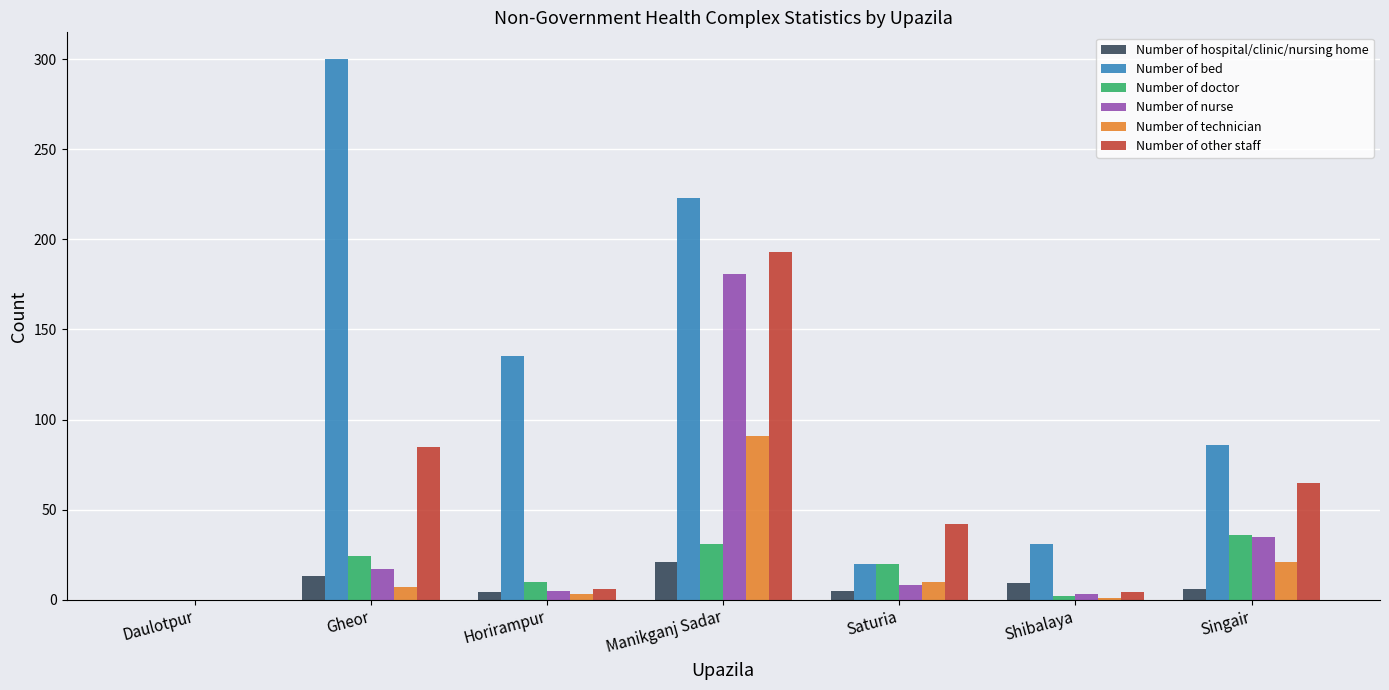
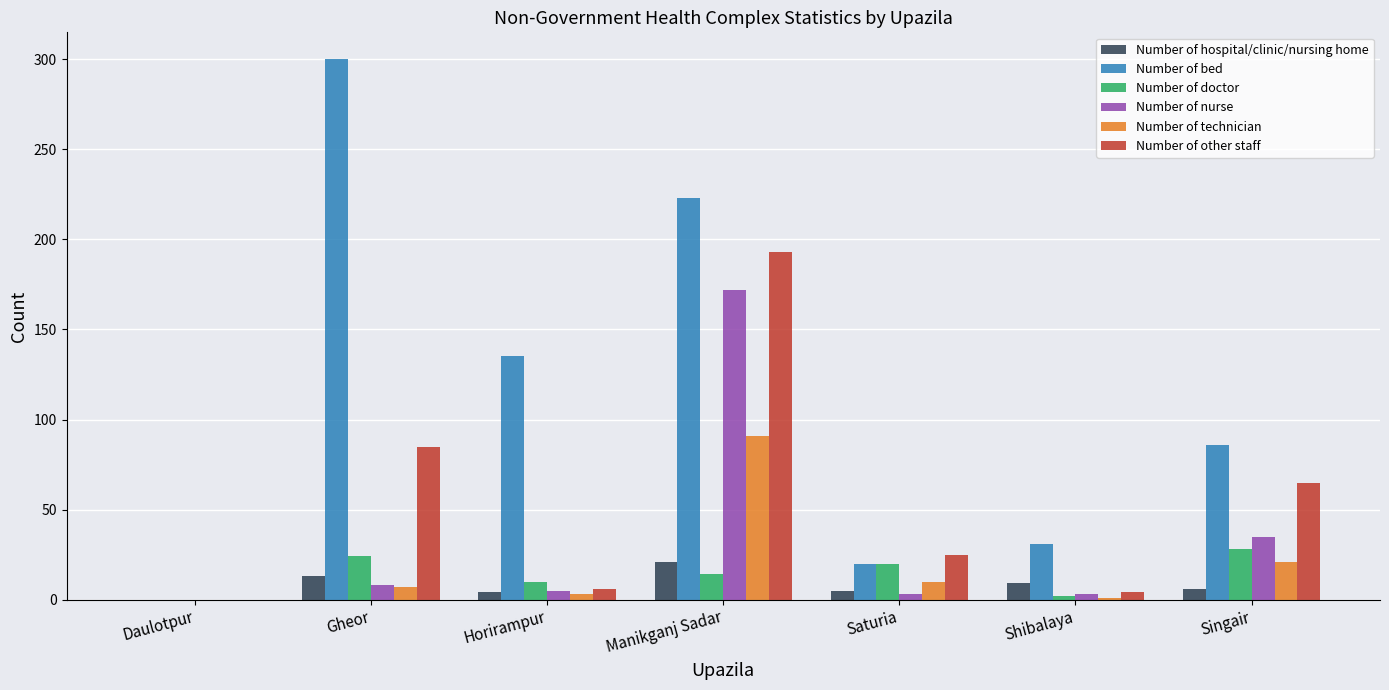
Number of nurse, Gheor: 17 -> 8
Number of doctor, Manikganj Sadar: 31 -> 14
Number of nurse, Manikganj Sadar: 181 -> 172
Number of nurse, Saturia: 8 -> 3
Number of other staff, Saturia: 42 -> 25
Number of doctor, Singair: 36 -> 28
